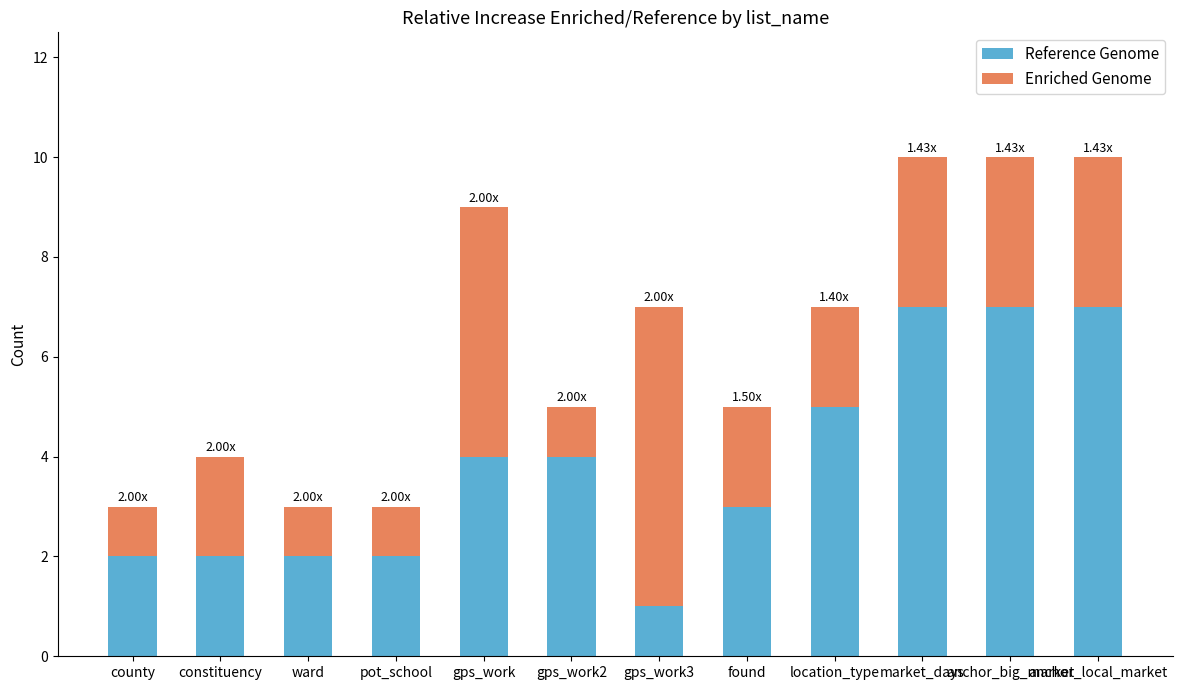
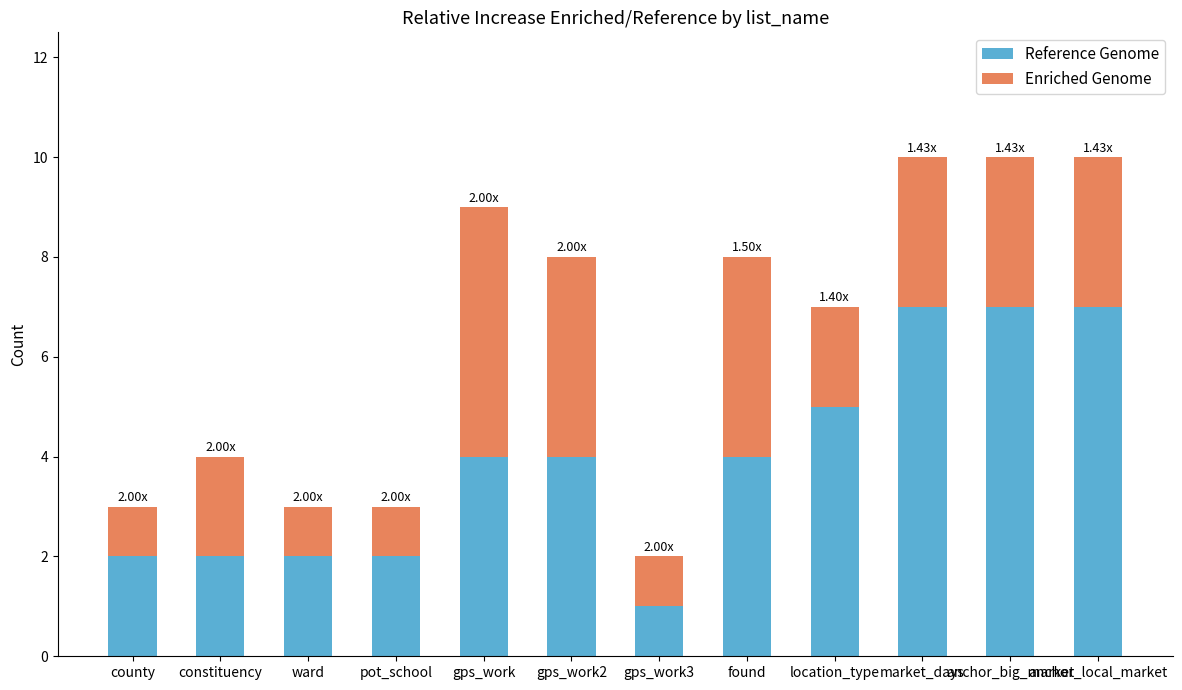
Enriched Genome, gps_work2: 1 -> 4
Enriched Genome, gps_work3: 6 -> 1
Reference Genome, found: 3 -> 4
Enriched Genome, found: 2 -> 4
